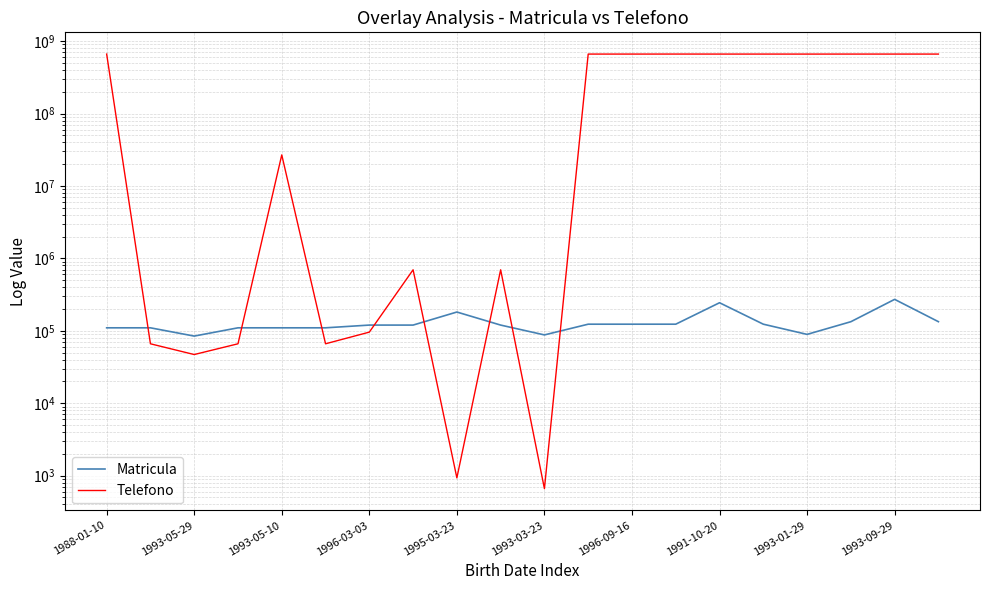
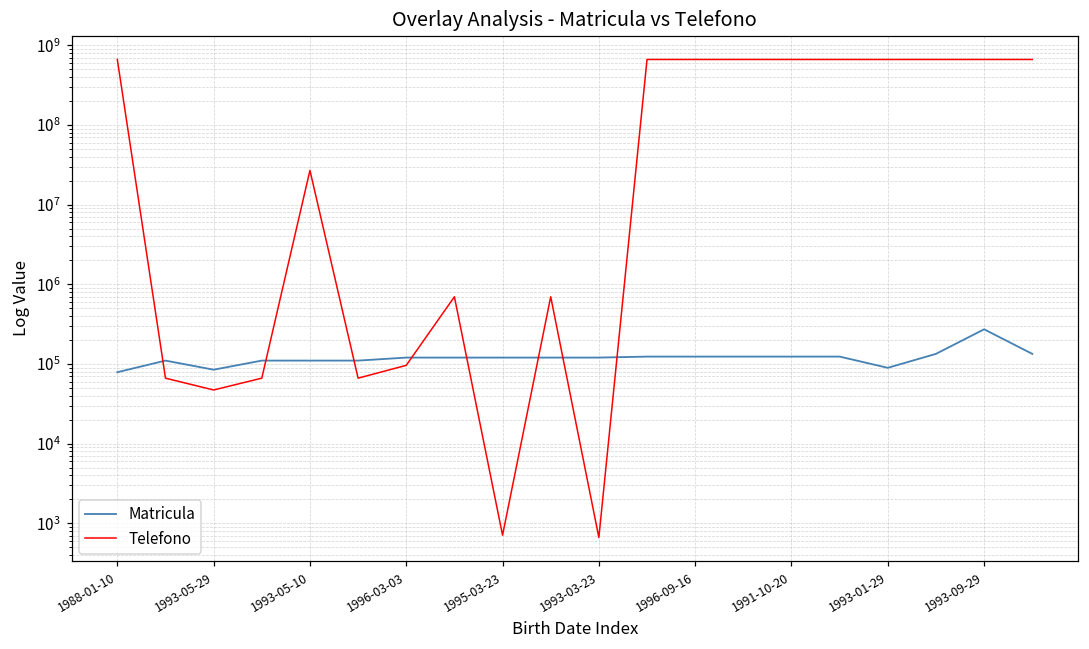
Matricula, 1988-01-10: 110000 -> 80000
Matricula, 1995-03-23: 180000 -> 120000
Telefono, 1995-03-23: 900 -> 700
Matricula, 1993-03-23: 90000 -> 120000
Matricula, 1991-10-20: 240000 -> 120000
